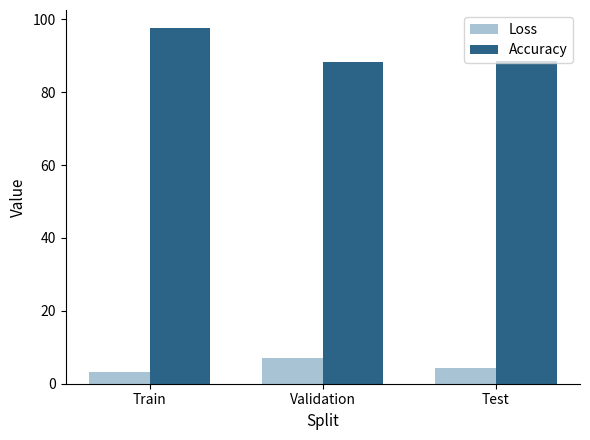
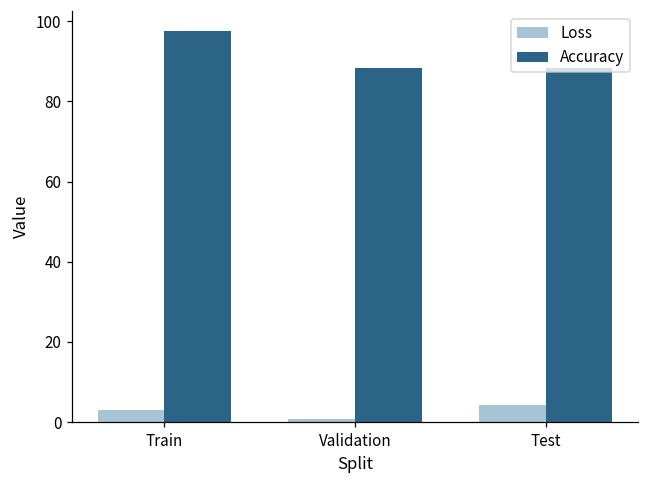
Loss, Validation: 7 -> 1
